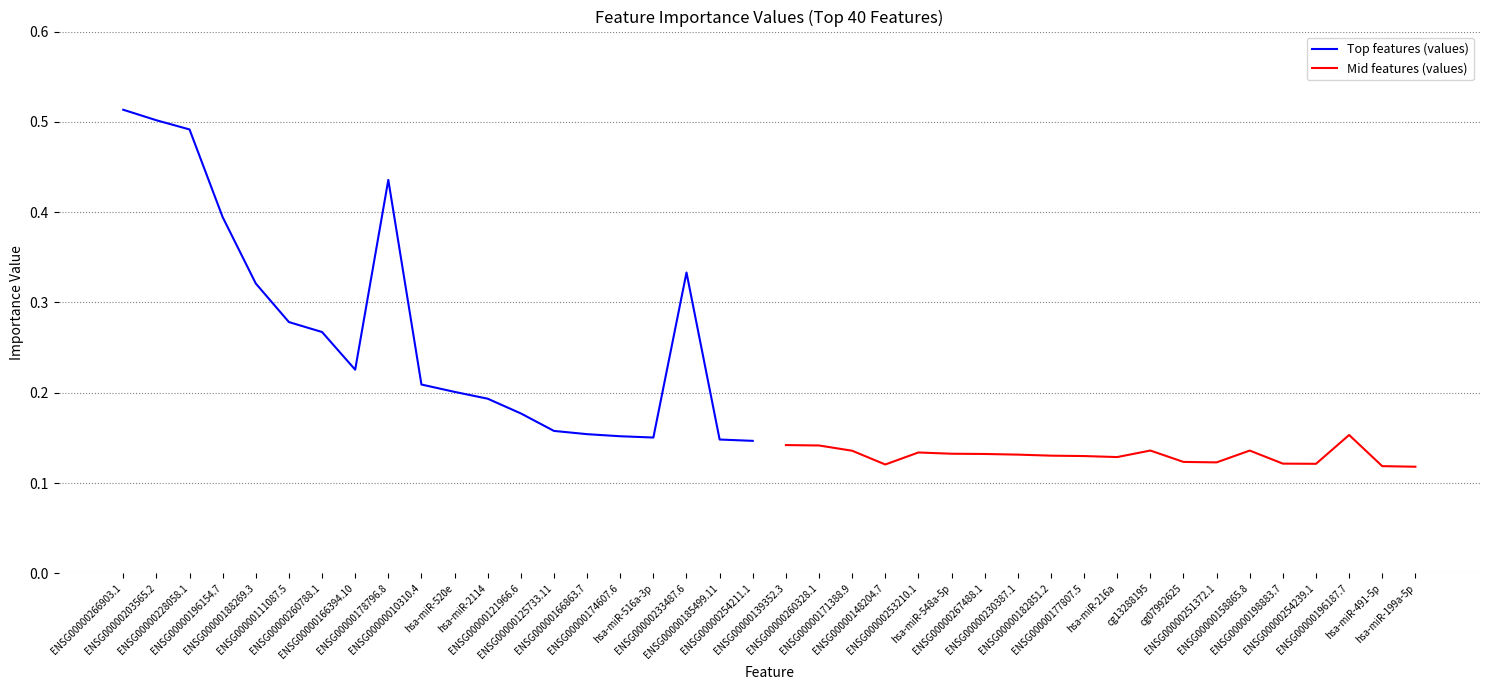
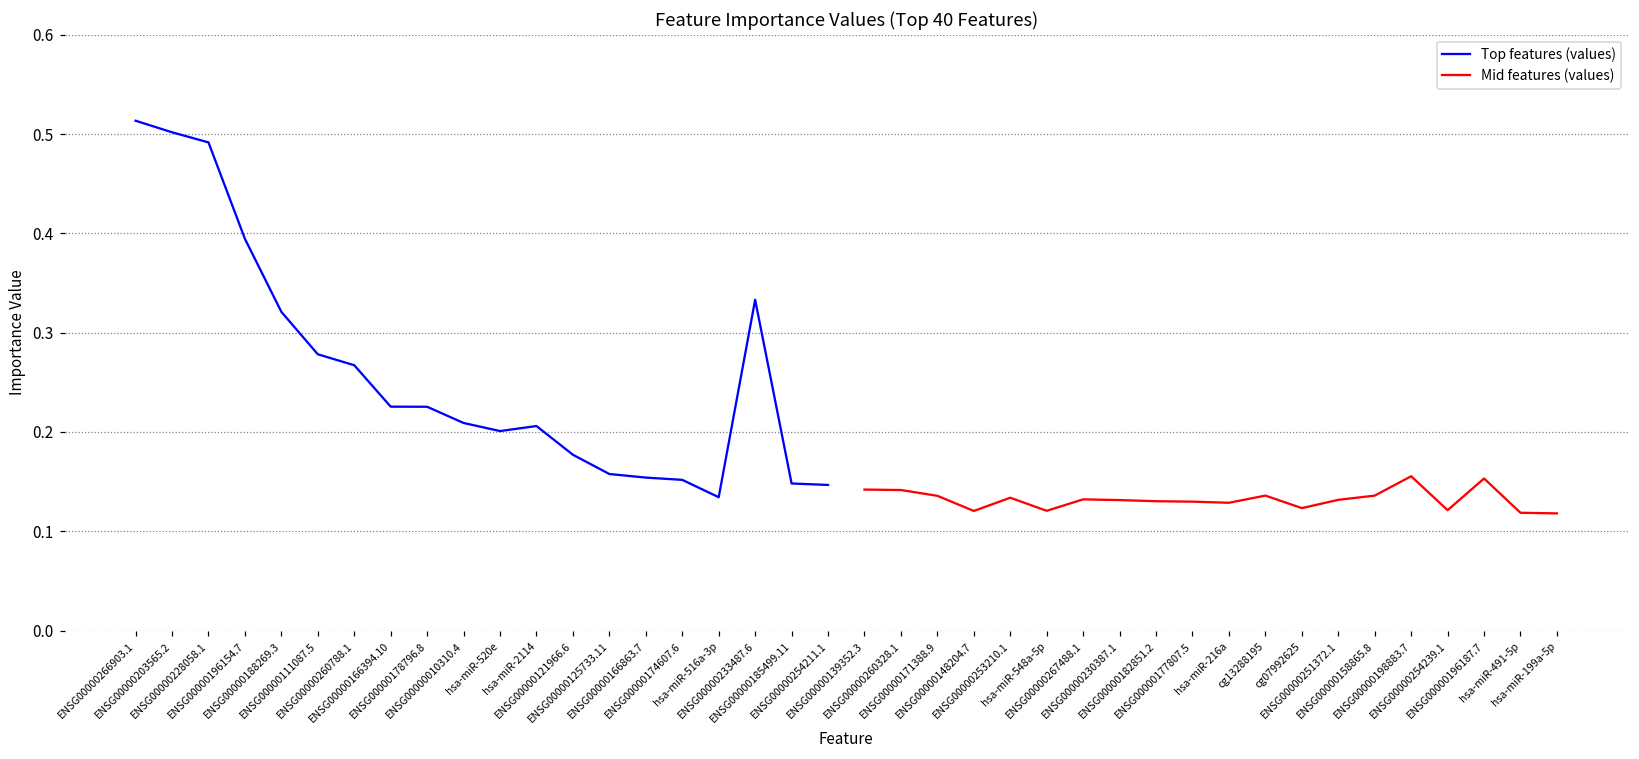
Top features (values), ENSG00000178796.8: 0.44 -> 0.23
Top features (values), hsa-miR-2114: 0.19 -> 0.21
Top features (values), hsa-miR-516a-3p: 0.15 -> 0.13
Mid features (values), hsa-miR-548a-5p: 0.13 -> 0.12
Mid features (values), ENSG00000251372.1: 0.12 -> 0.13
Mid features (values), ENSG00000198883.7: 0.12 -> 0.16
